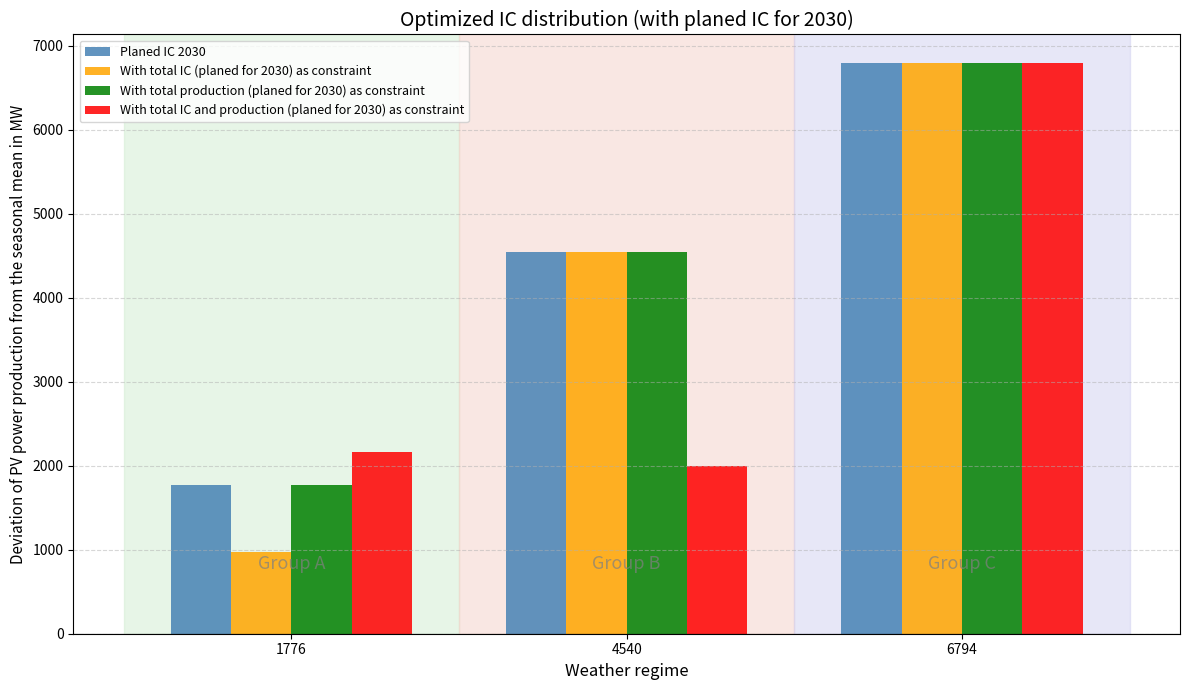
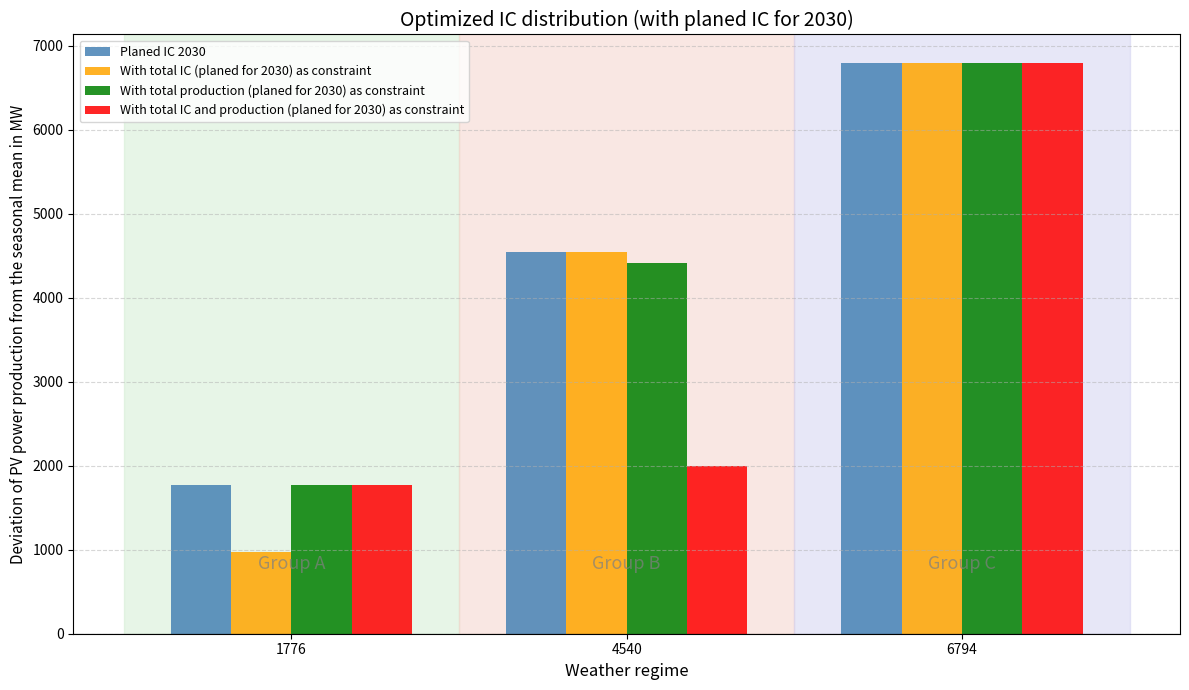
With total IC and production (planed for 2030) as constraint, 1776: 2200 -> 1800
With total production (planed for 2030) as constraint, 4540: 4500 -> 4400
